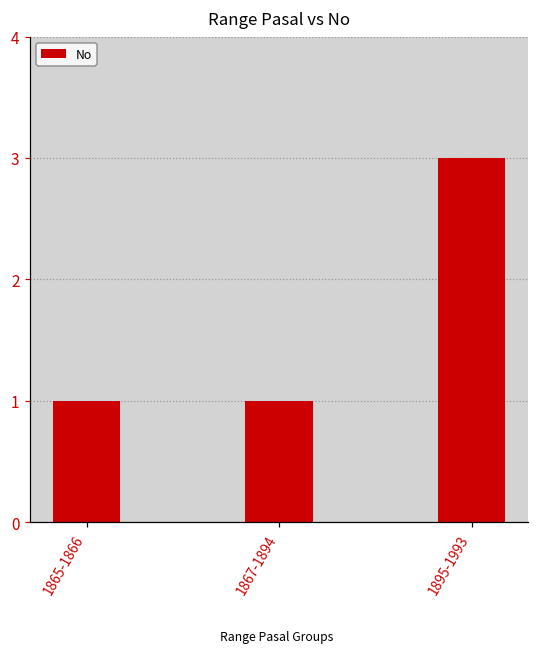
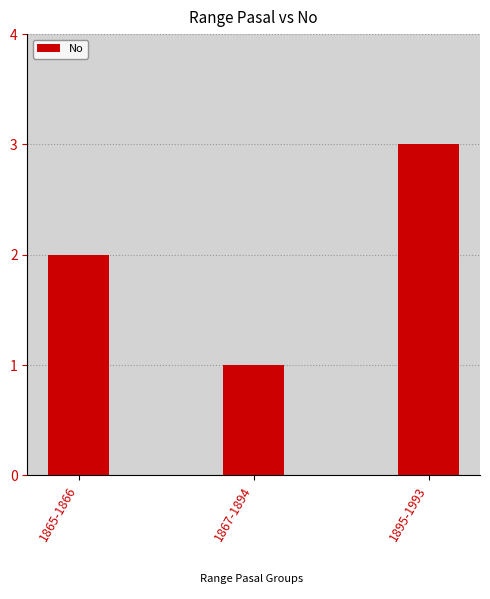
1865-1866: 1 -> 2
